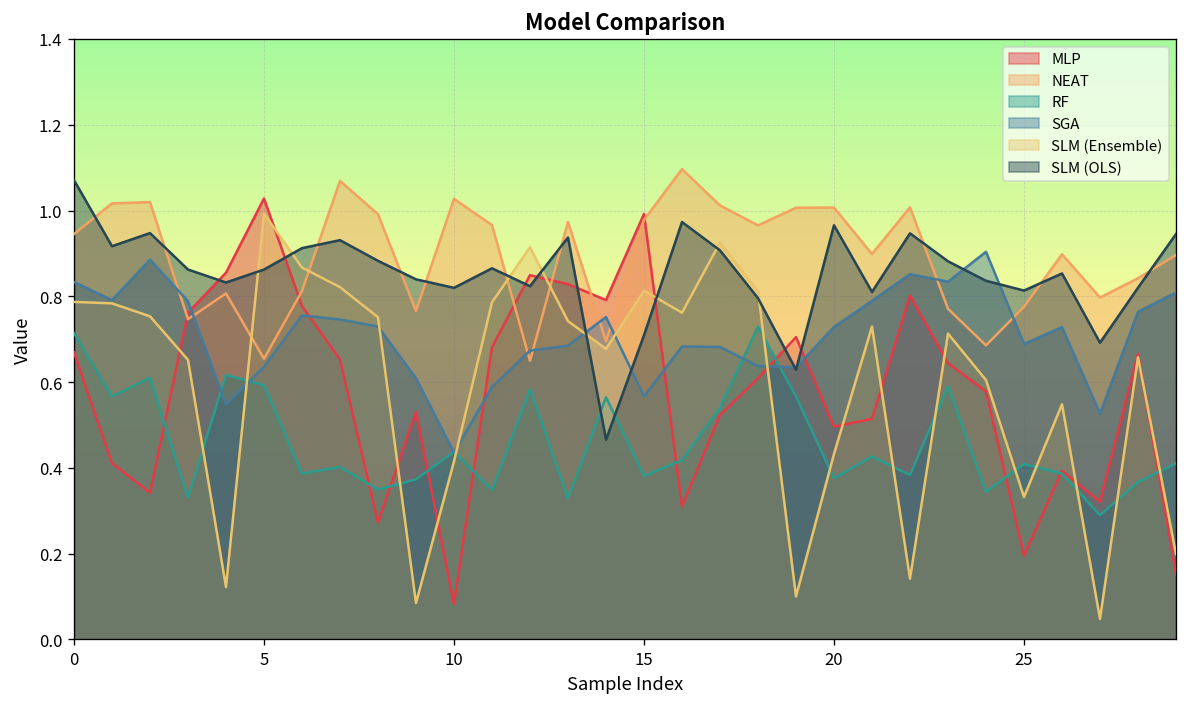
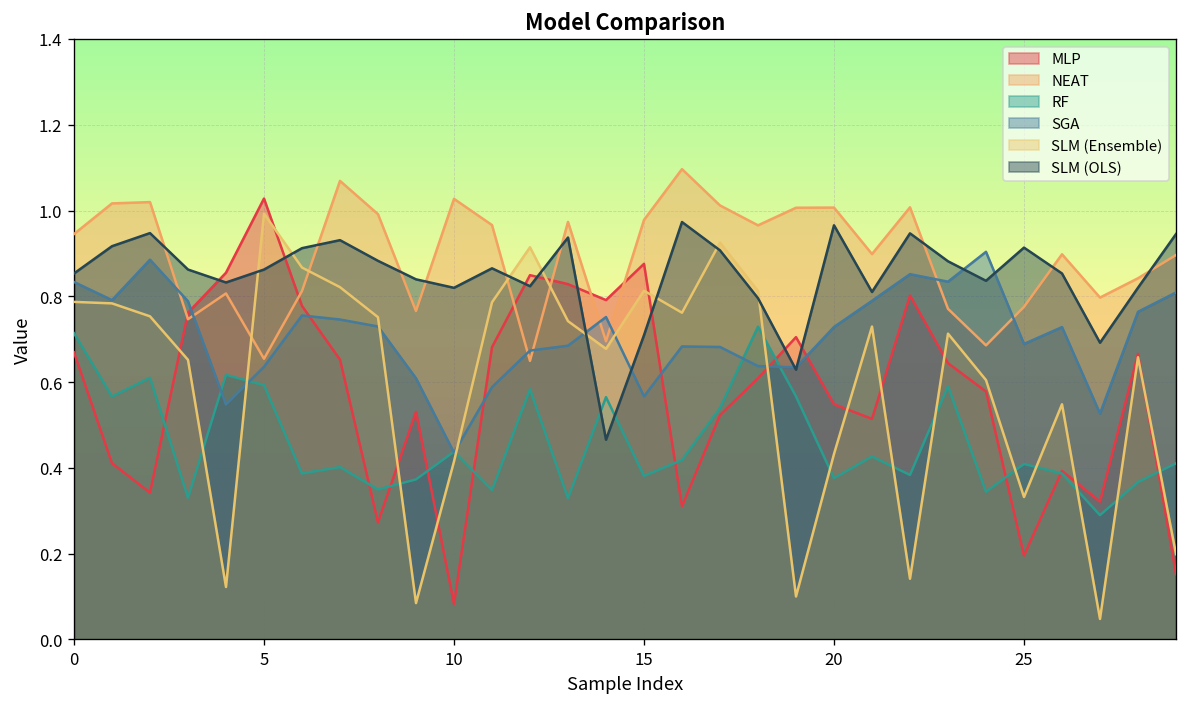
SLM (OLS), 0: 1.07 -> 0.85
MLP, 15: 0.99 -> 0.88
MLP, 20: 0.50 -> 0.55
SLM (OLS), 25: 0.81 -> 0.91
